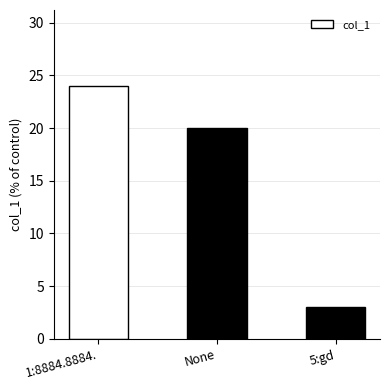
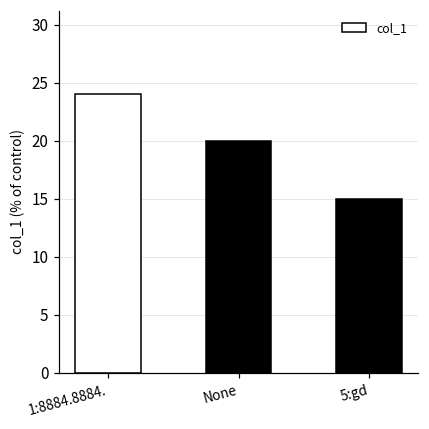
5:gd: 3 -> 15
